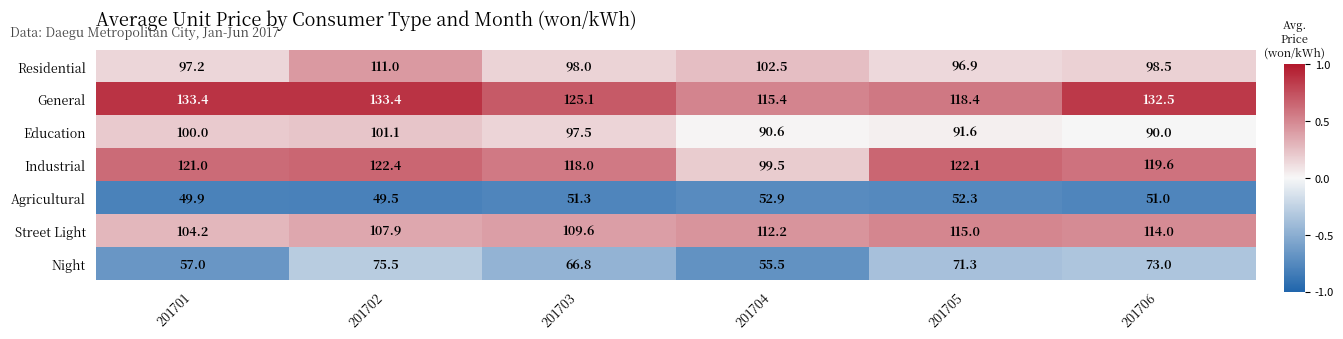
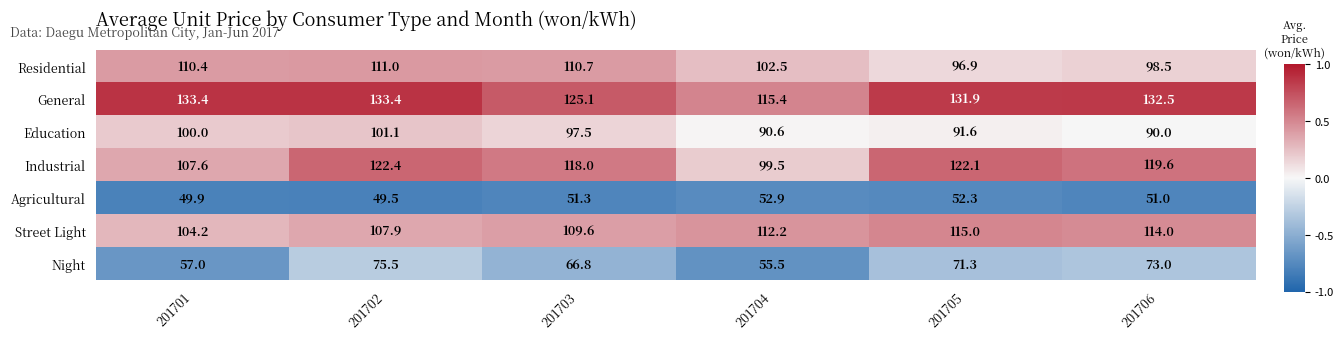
Residential, 201701: 97.2 -> 110.4
Residential, 201703: 98.0 -> 110.7
General, 201705: 118.4 -> 131.9
Industrial, 201701: 121.0 -> 107.6
